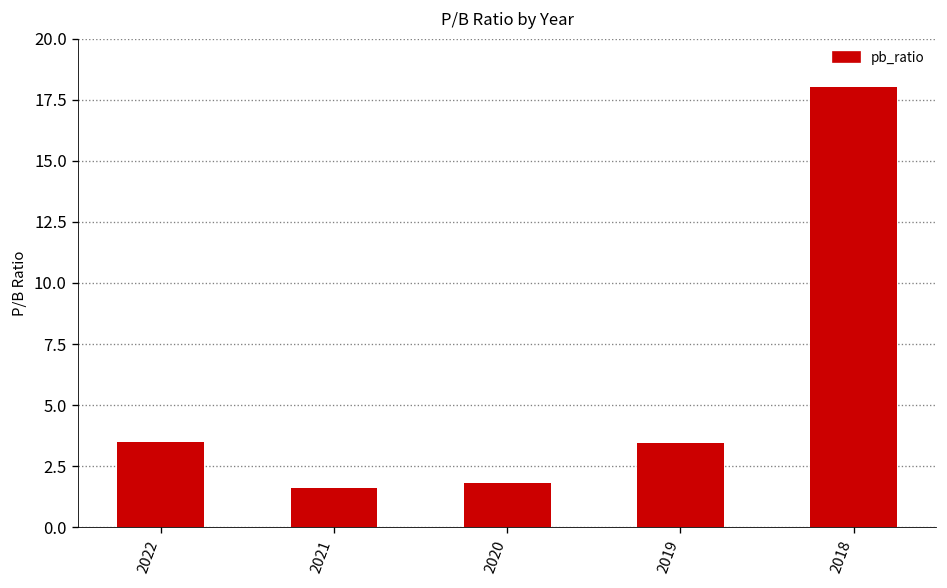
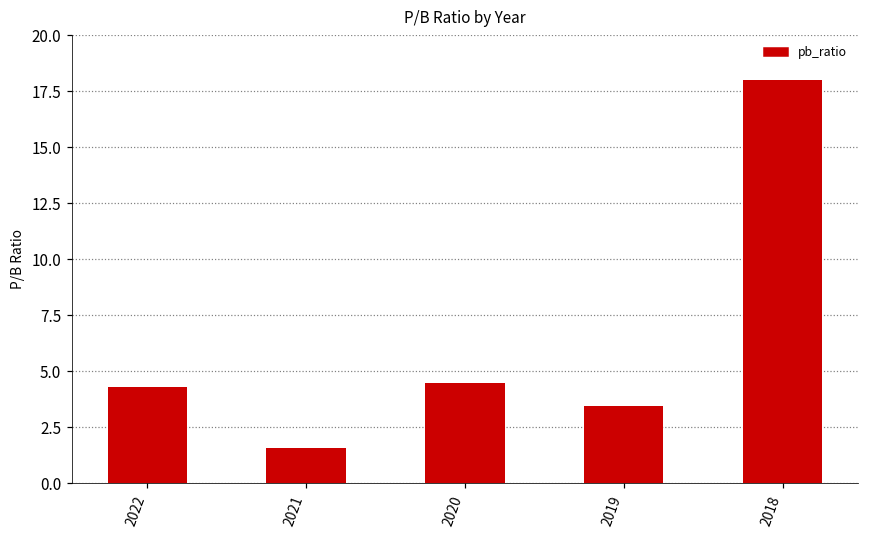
2022: 3.5 -> 4.3
2020: 1.8 -> 4.5
